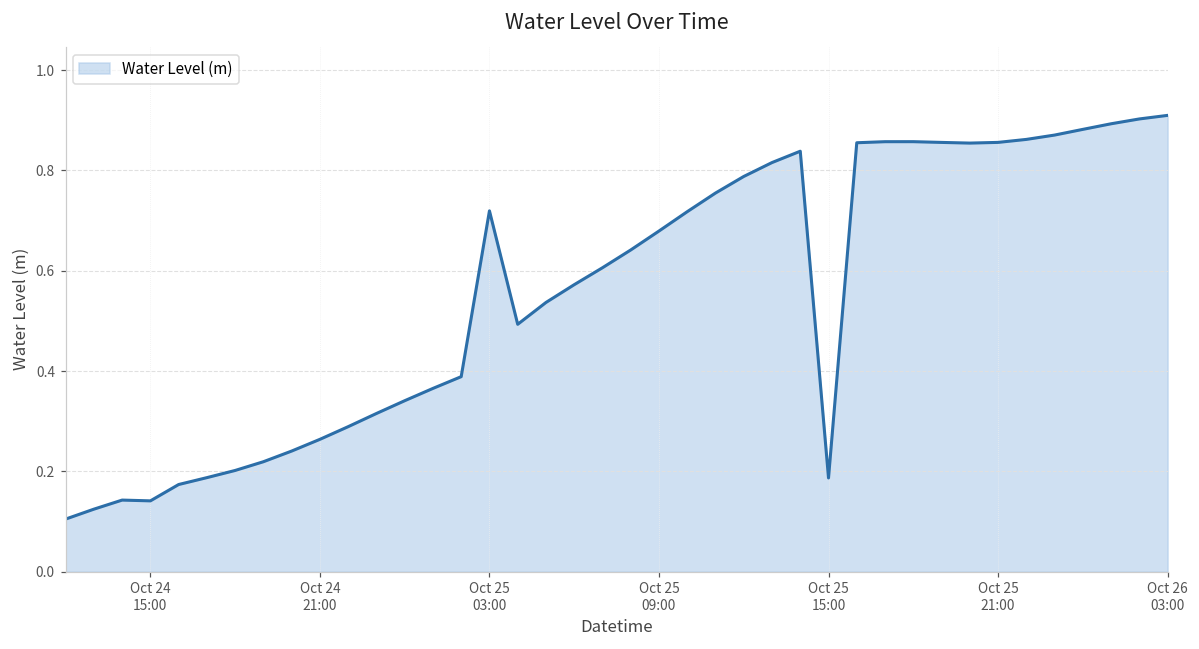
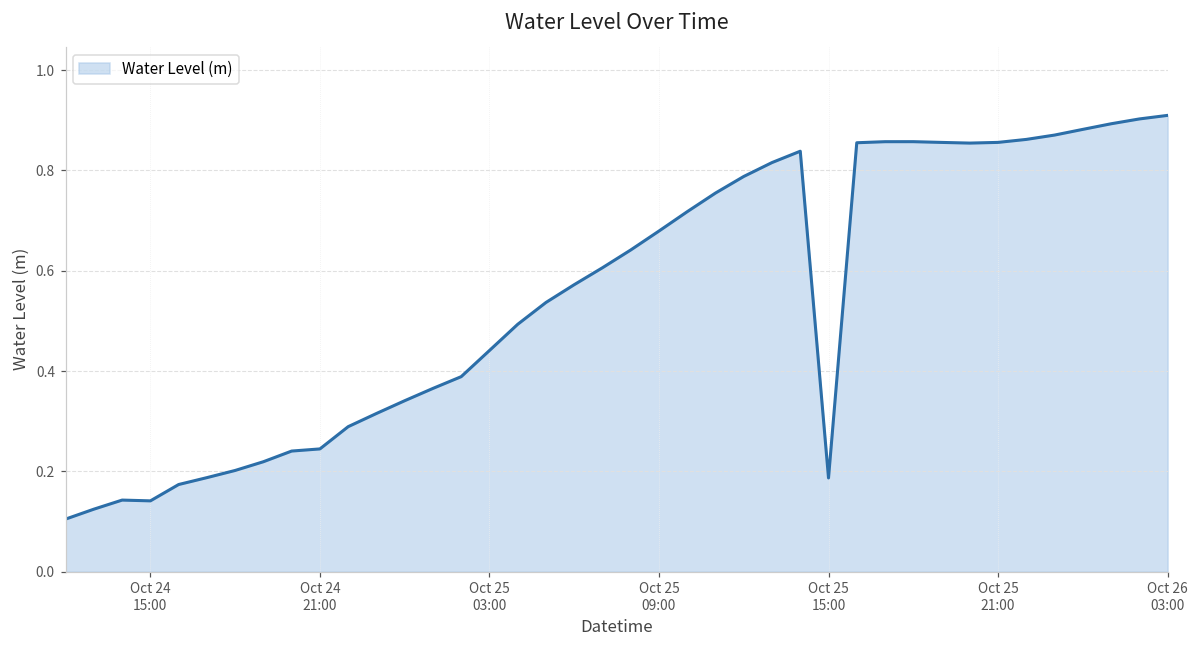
Oct 24 21:00: 0.26 -> 0.24
Oct 25 03:00: 0.72 -> 0.44
